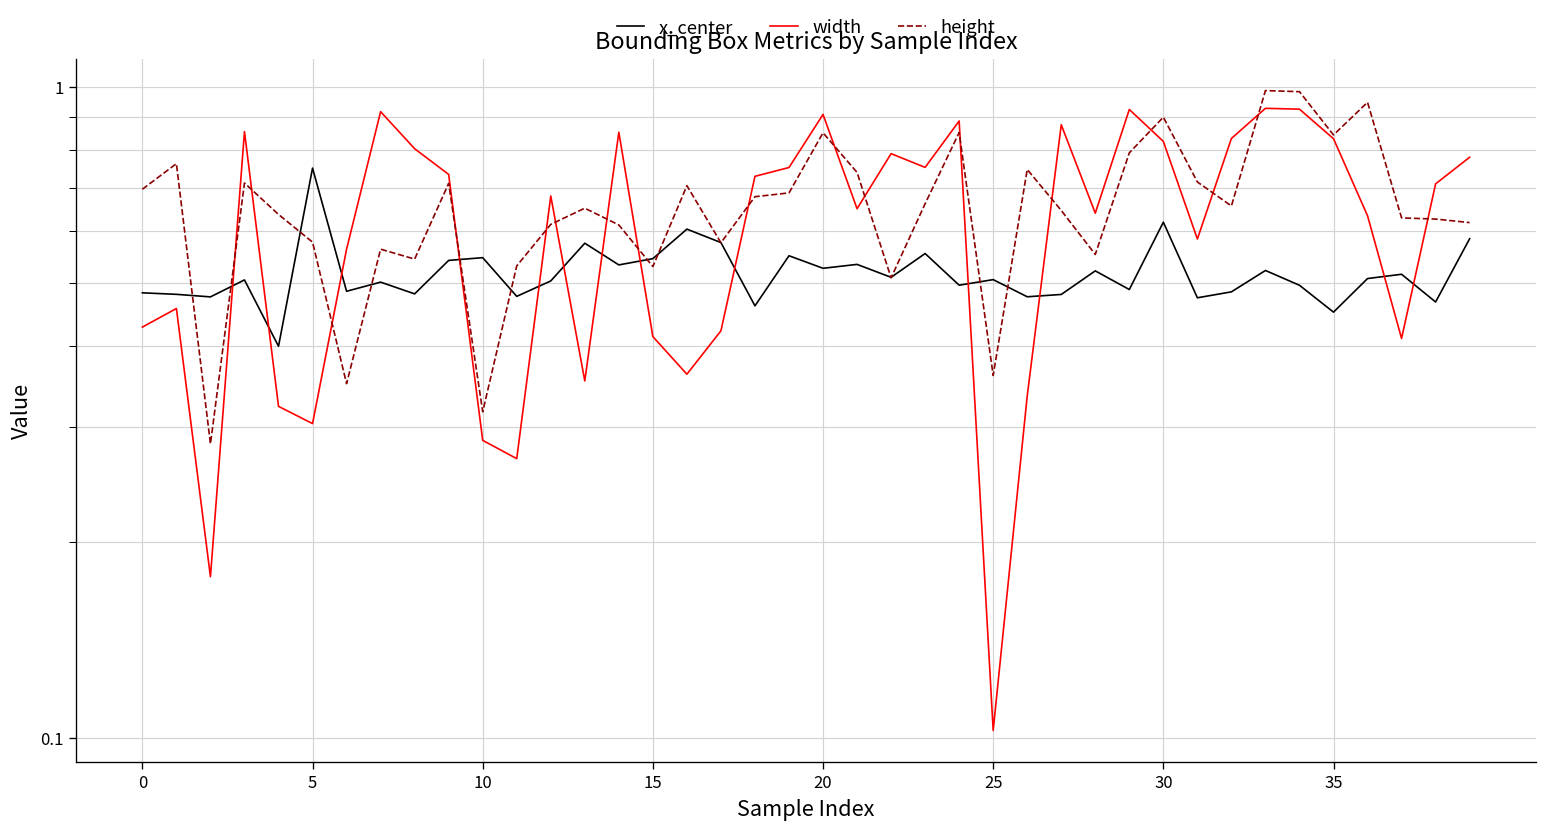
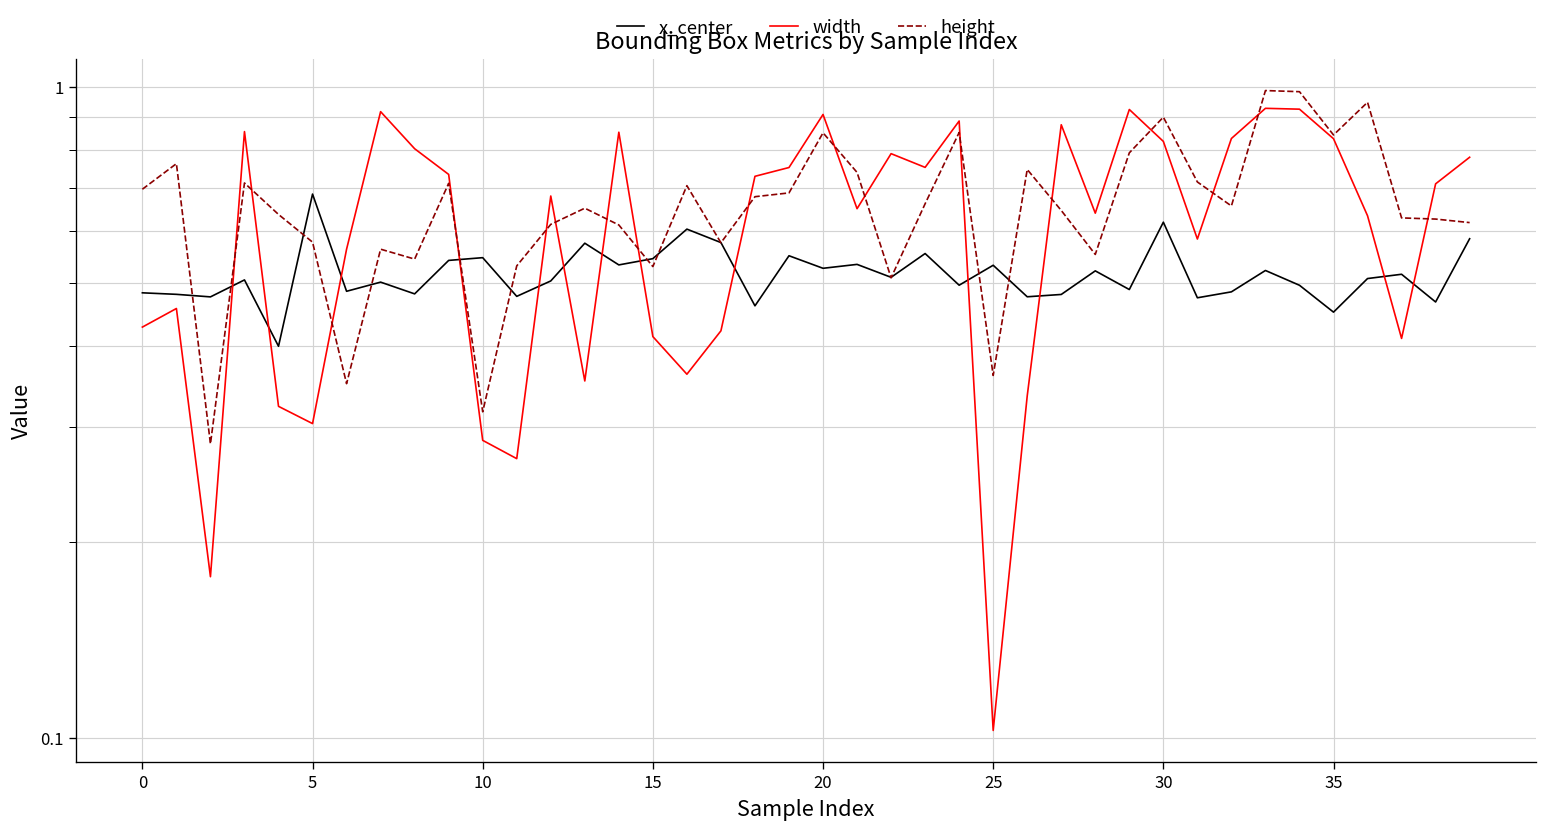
x_center, 5: 0.75 -> 0.68
x_center, 25: 0.51 -> 0.53
